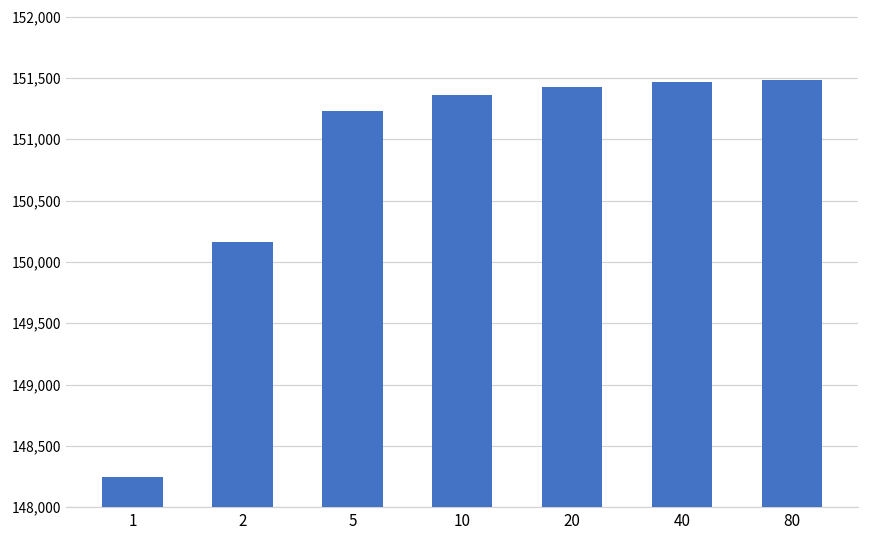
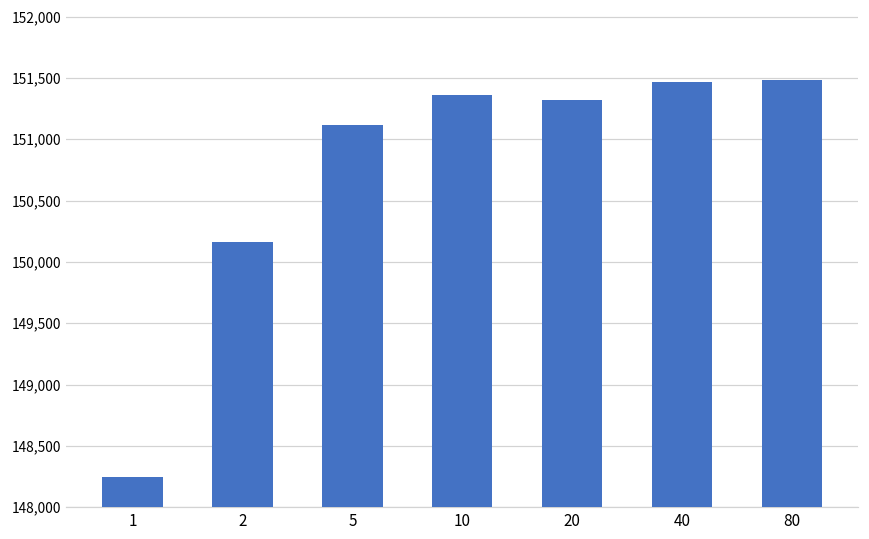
5: 151,230 -> 151,110
20: 151,420 -> 151,320
